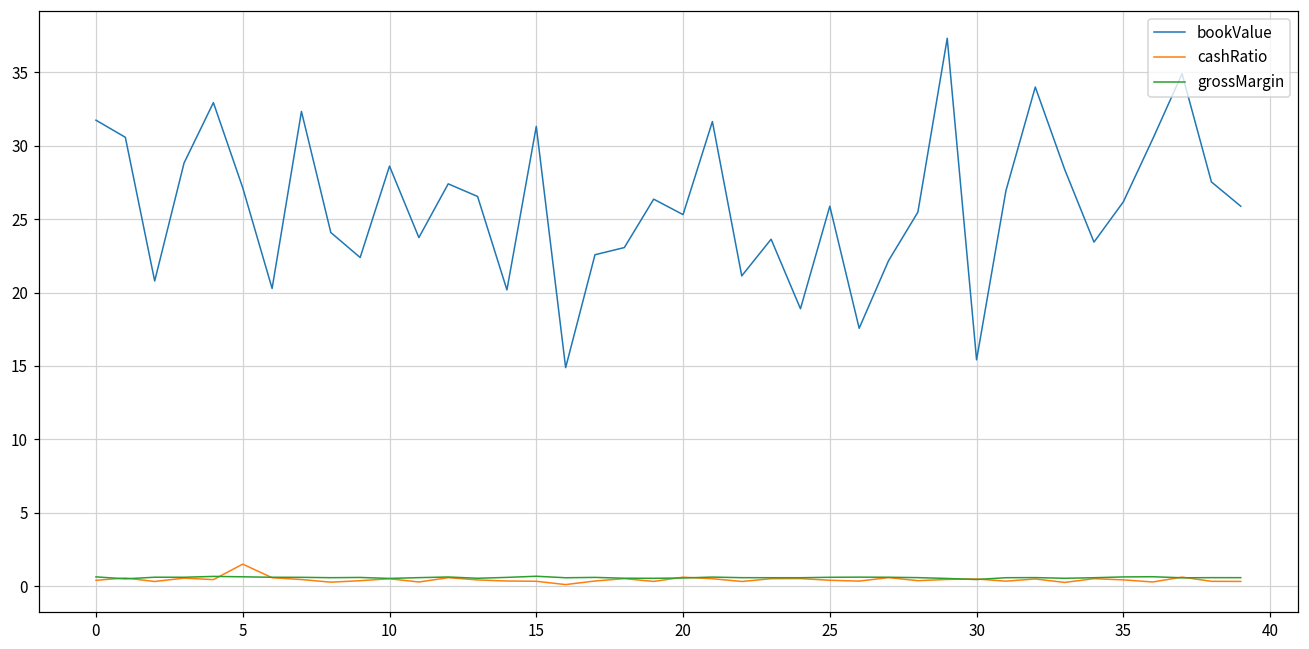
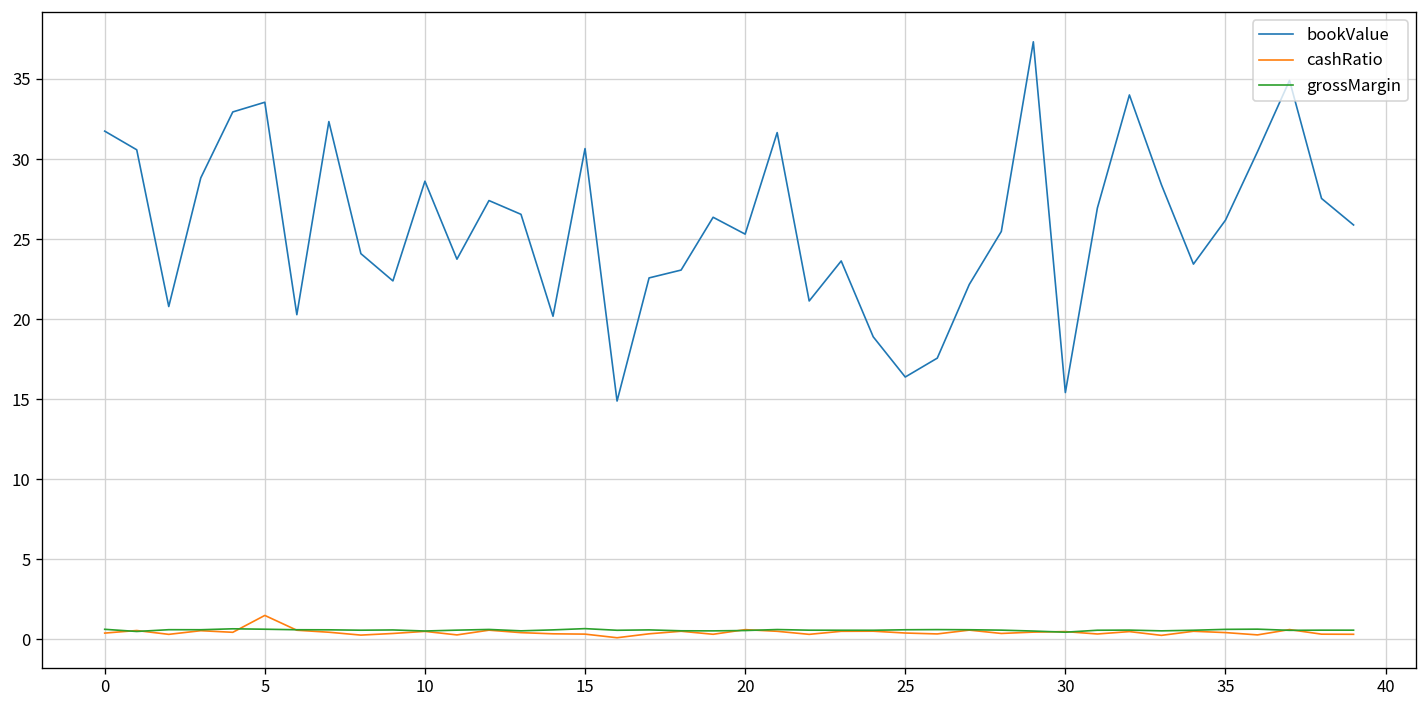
bookValue, 5: 27.1 -> 33.5
bookValue, 15: 31.3 -> 30.7
bookValue, 25: 25.9 -> 16.4
